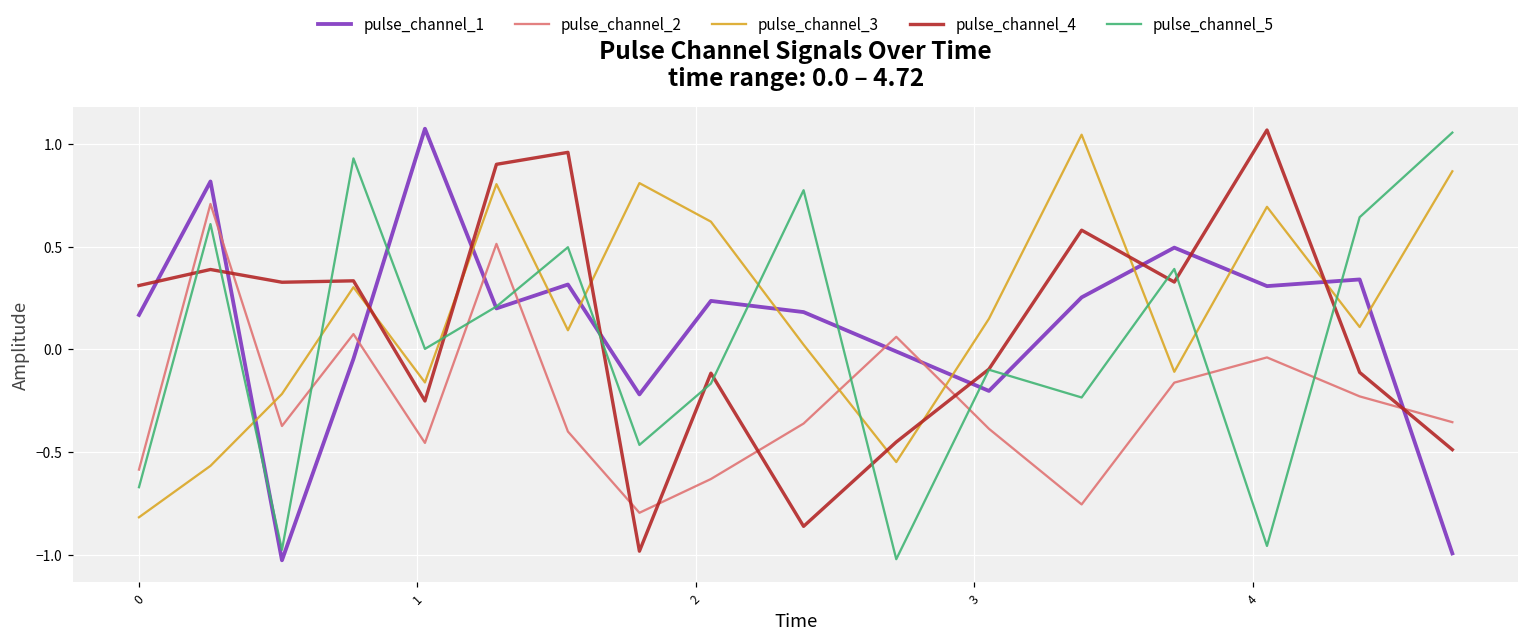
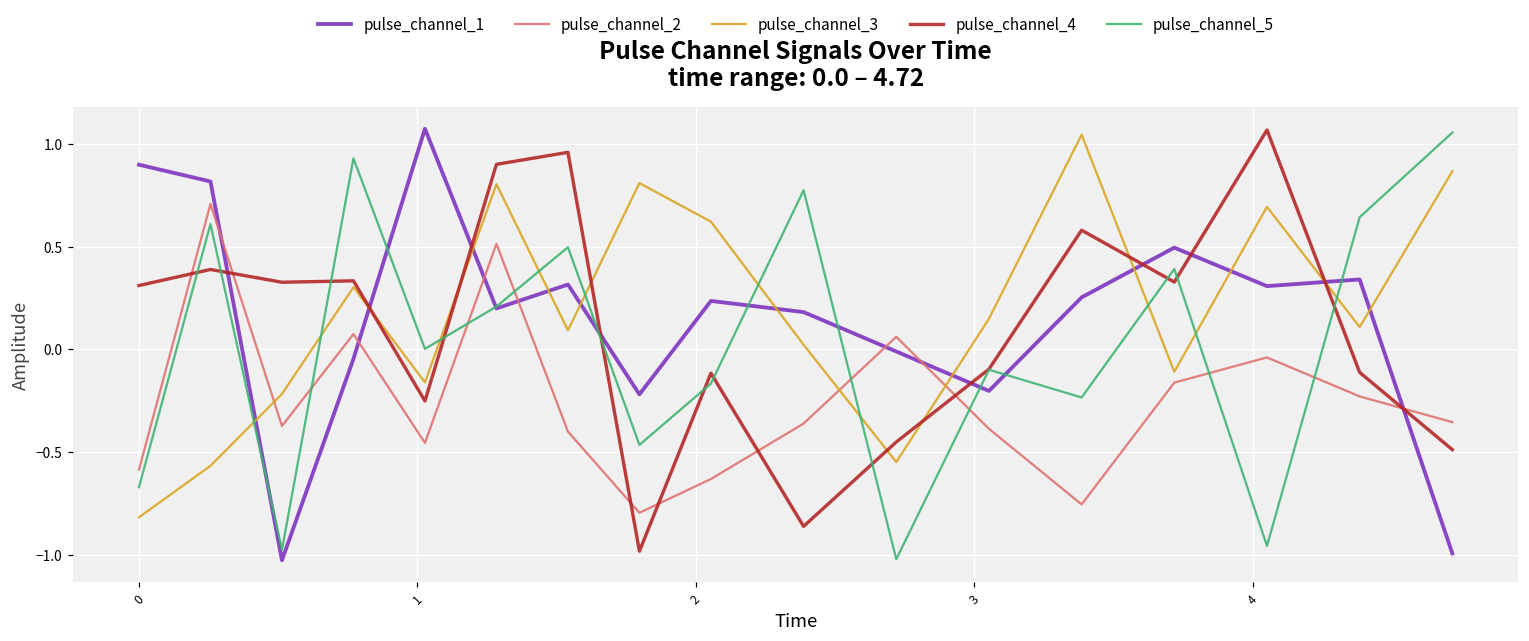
pulse_channel_1, 0: 0.17 -> 0.90
